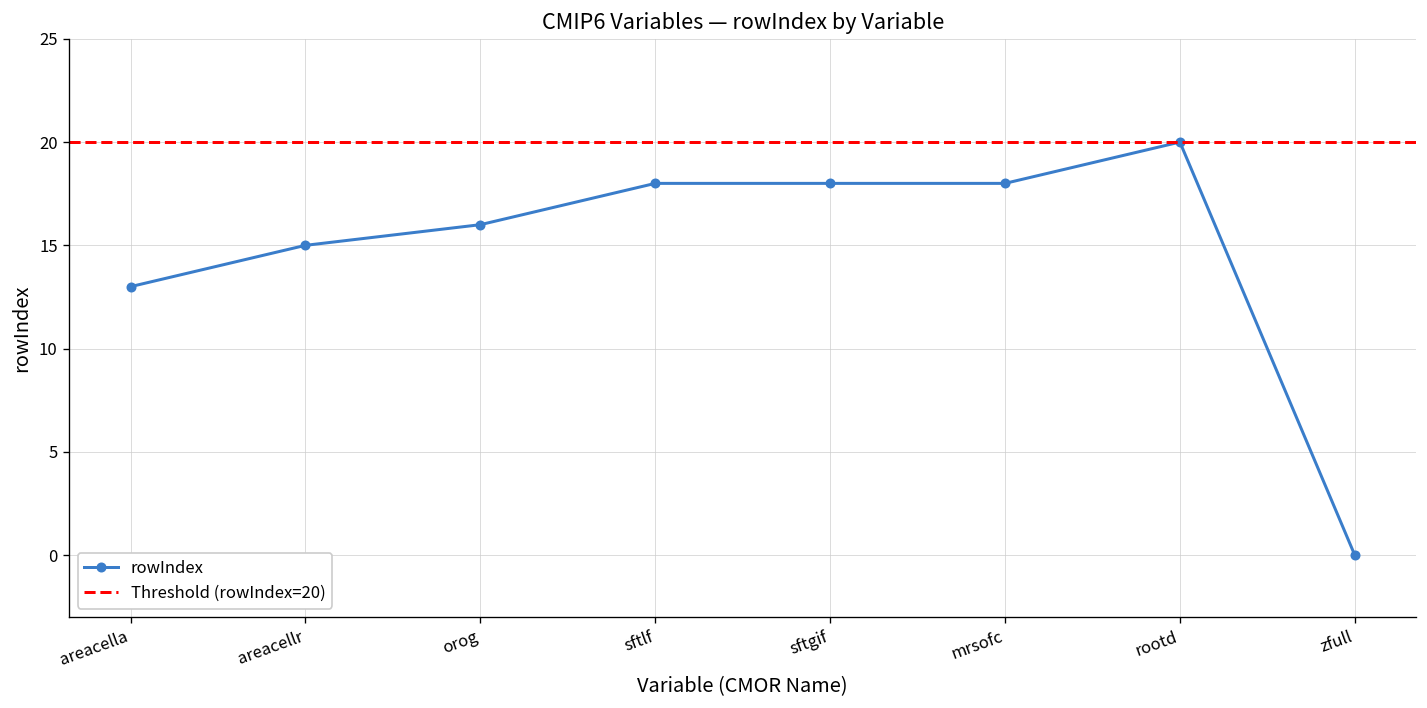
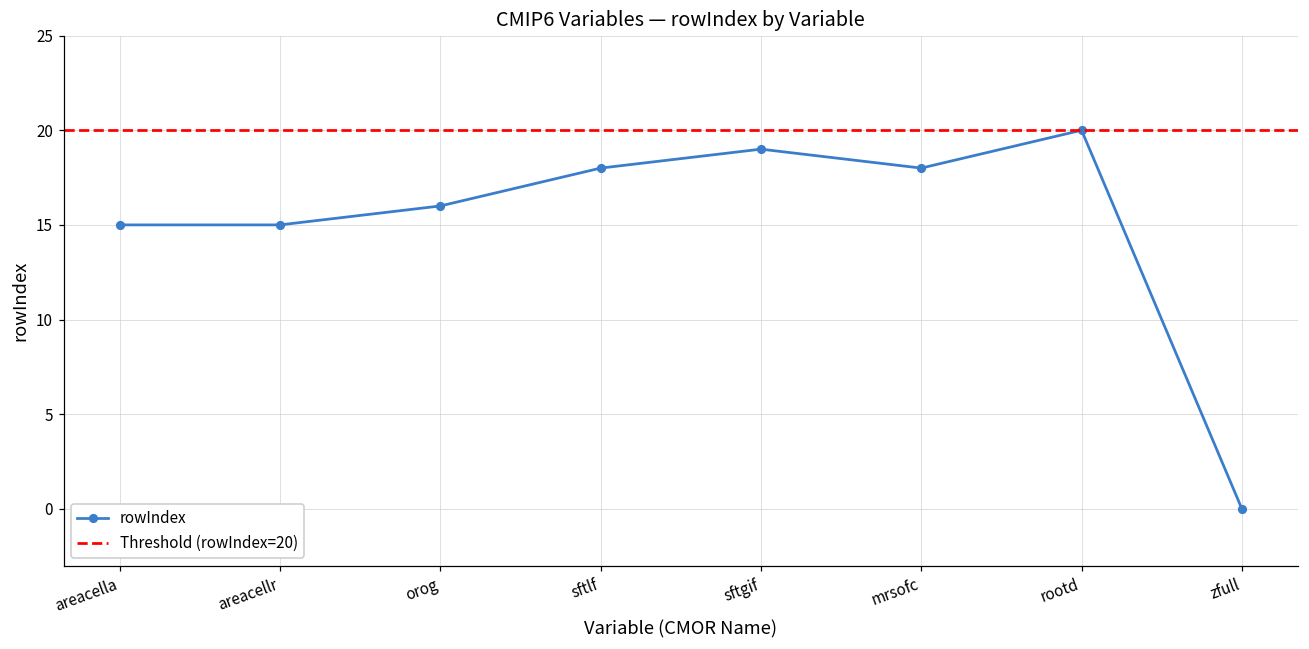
areacella: 13 -> 15
sftgif: 18 -> 19
